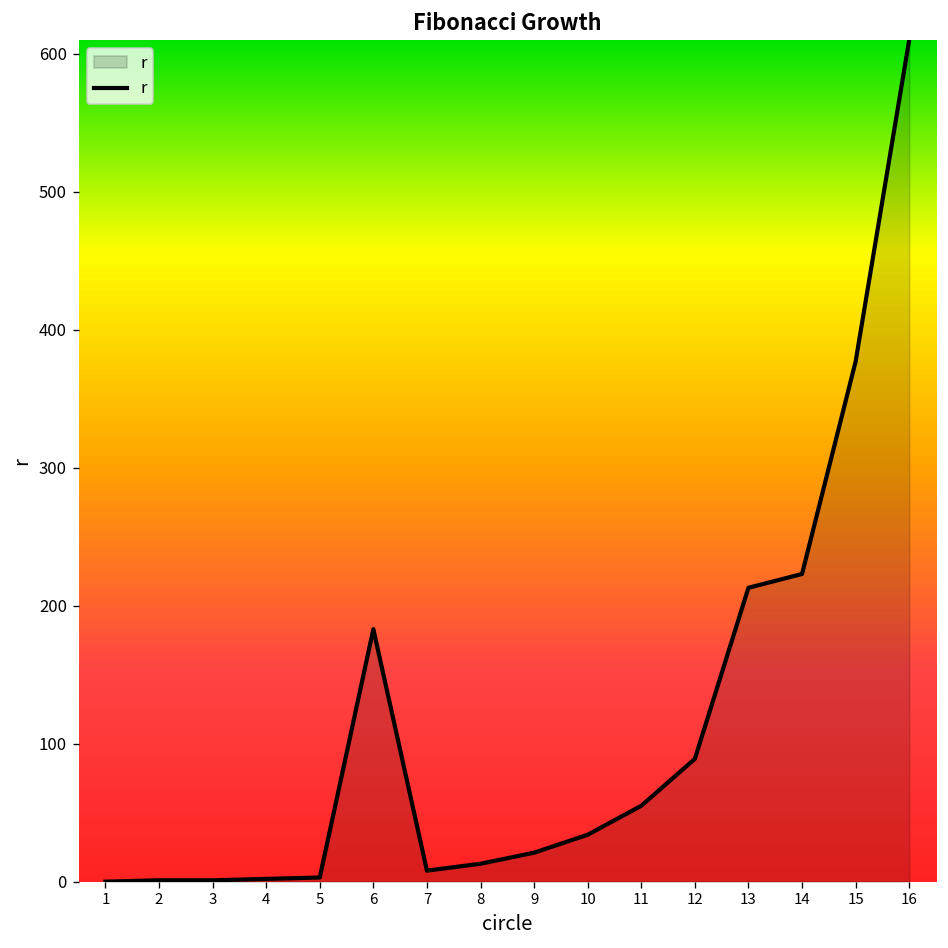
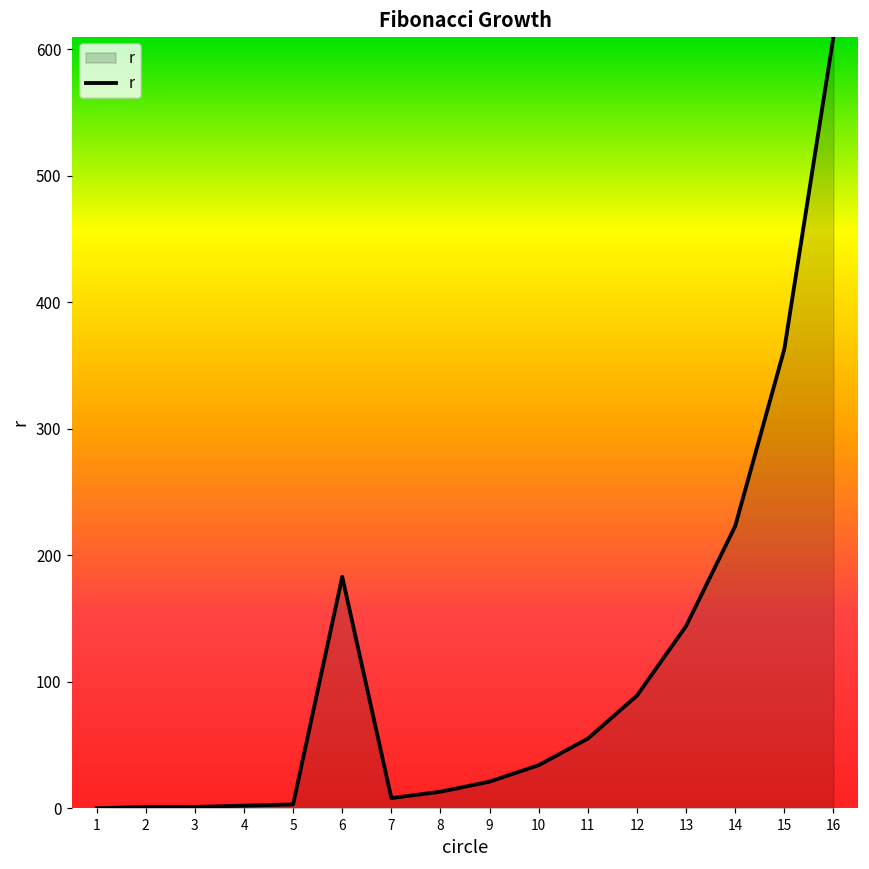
13: 213 -> 144
15: 377 -> 363
